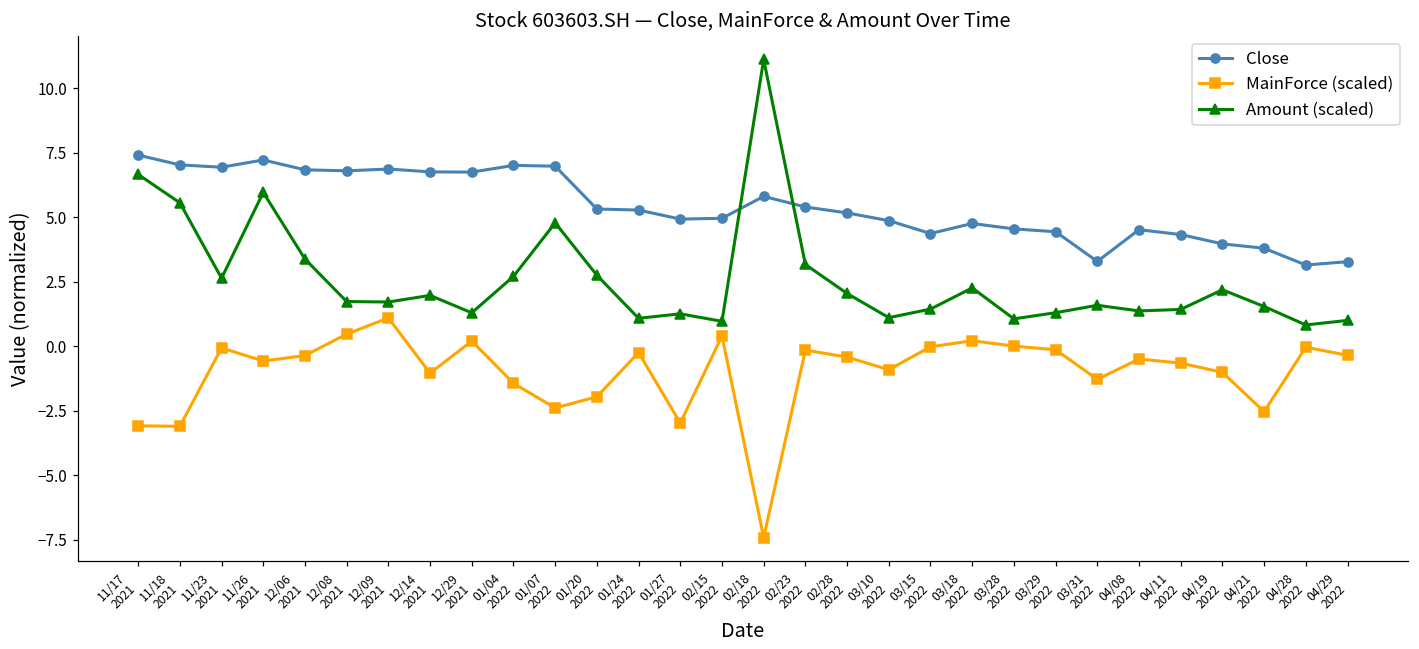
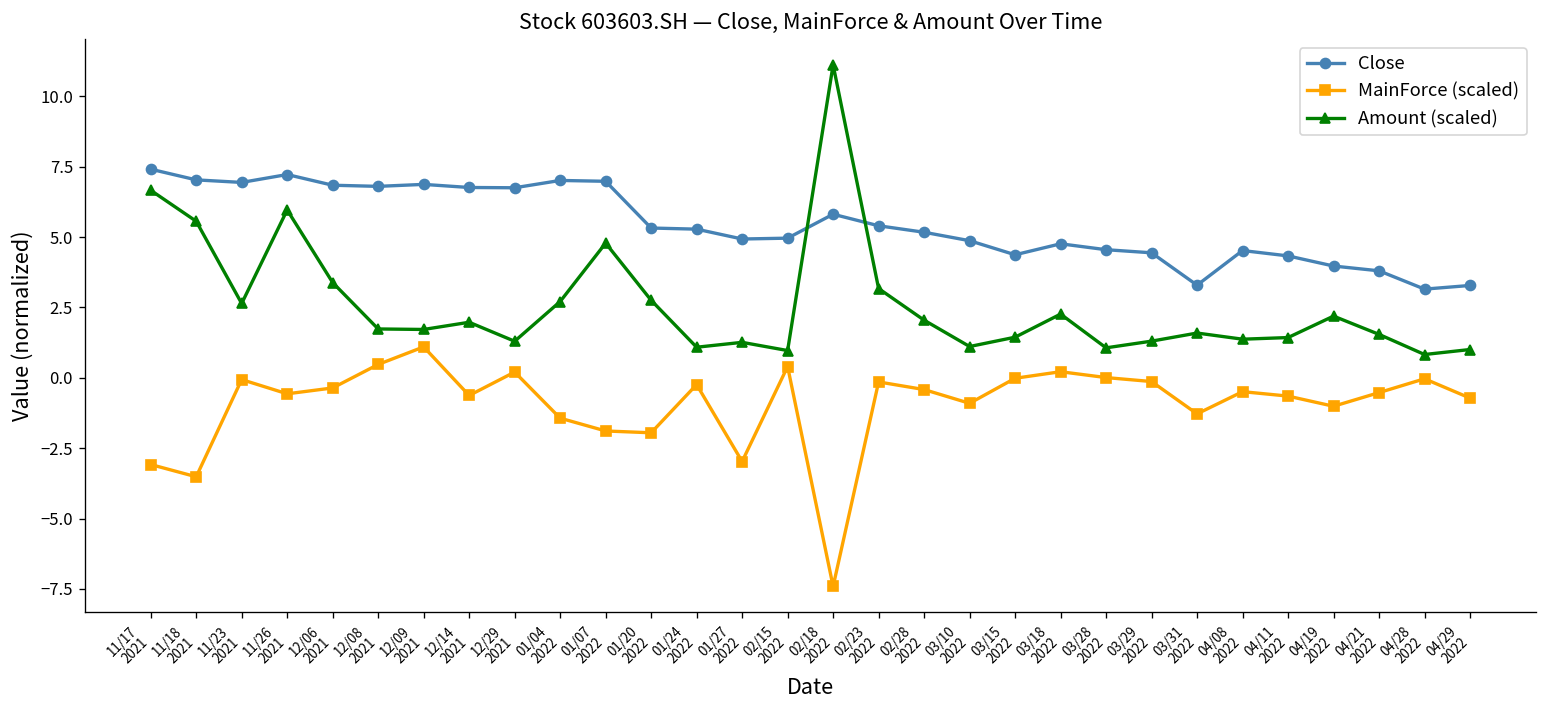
MainForce (scaled), 11/18 2021: -3.1 -> -3.5
MainForce (scaled), 12/14 2021: -1.0 -> -0.6
MainForce (scaled), 01/07 2022: -2.4 -> -1.9
MainForce (scaled), 04/21 2022: -2.5 -> -0.5
MainForce (scaled), 04/29 2022: -0.3 -> -0.7
